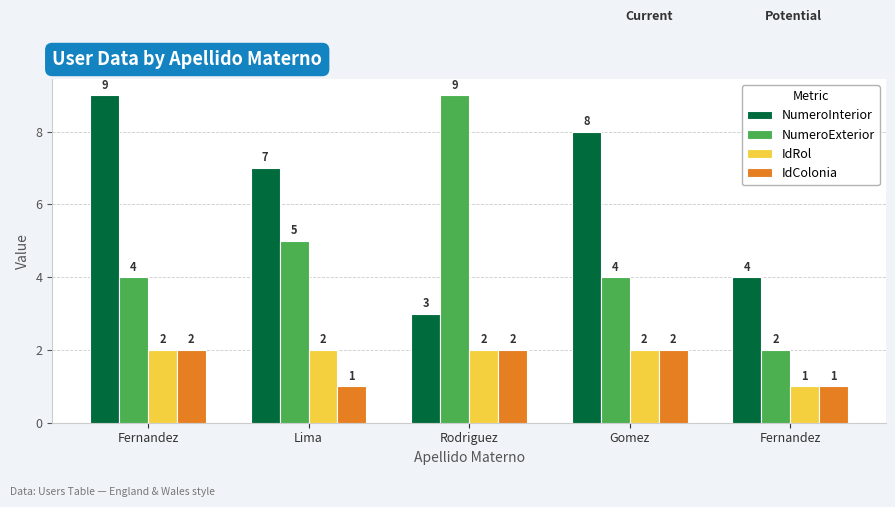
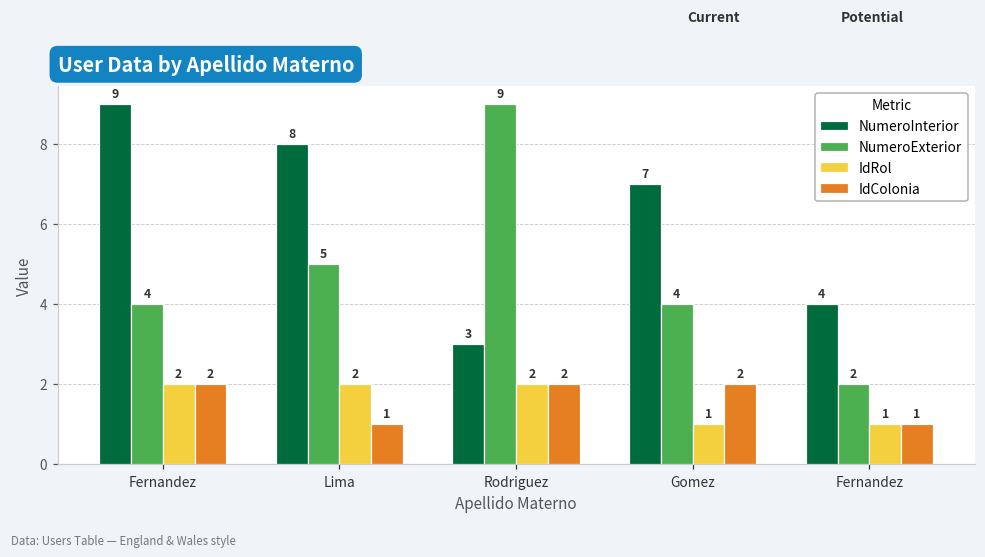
NumeroInterior, Lima: 7 -> 8
NumeroInterior, Gomez: 8 -> 7
IdRol, Gomez: 2 -> 1
